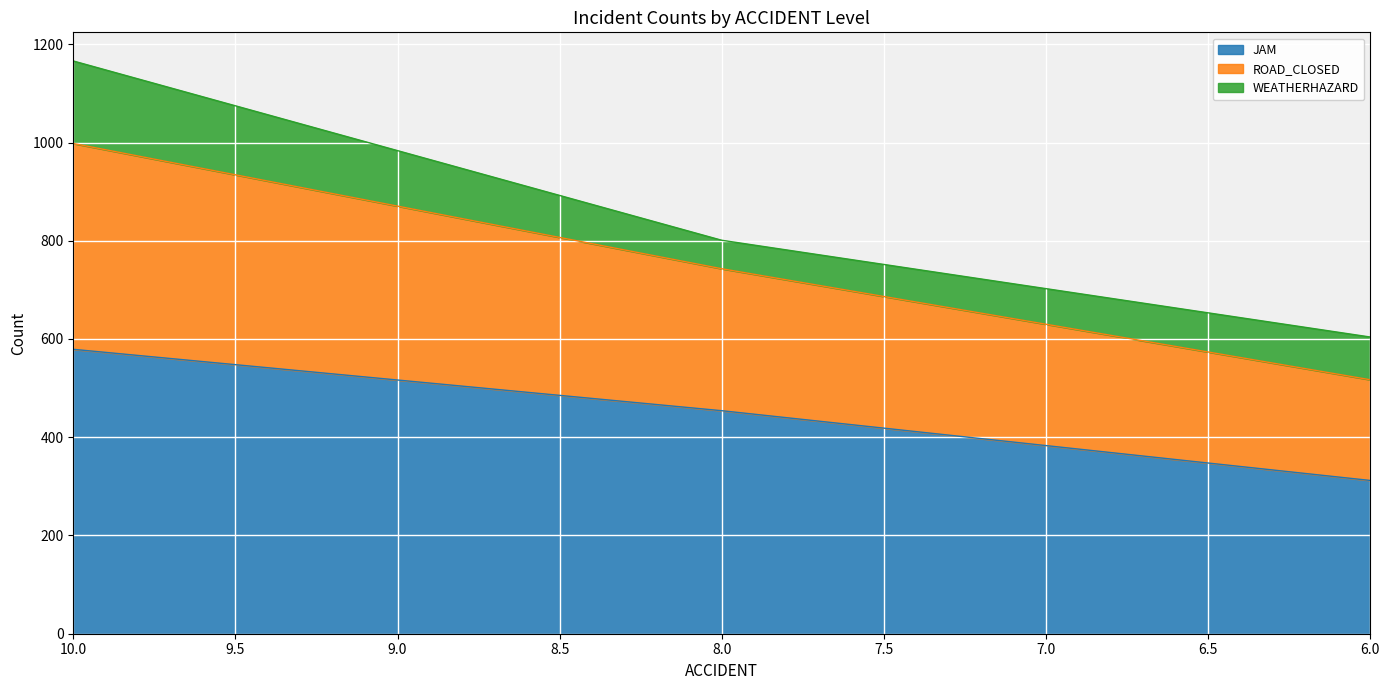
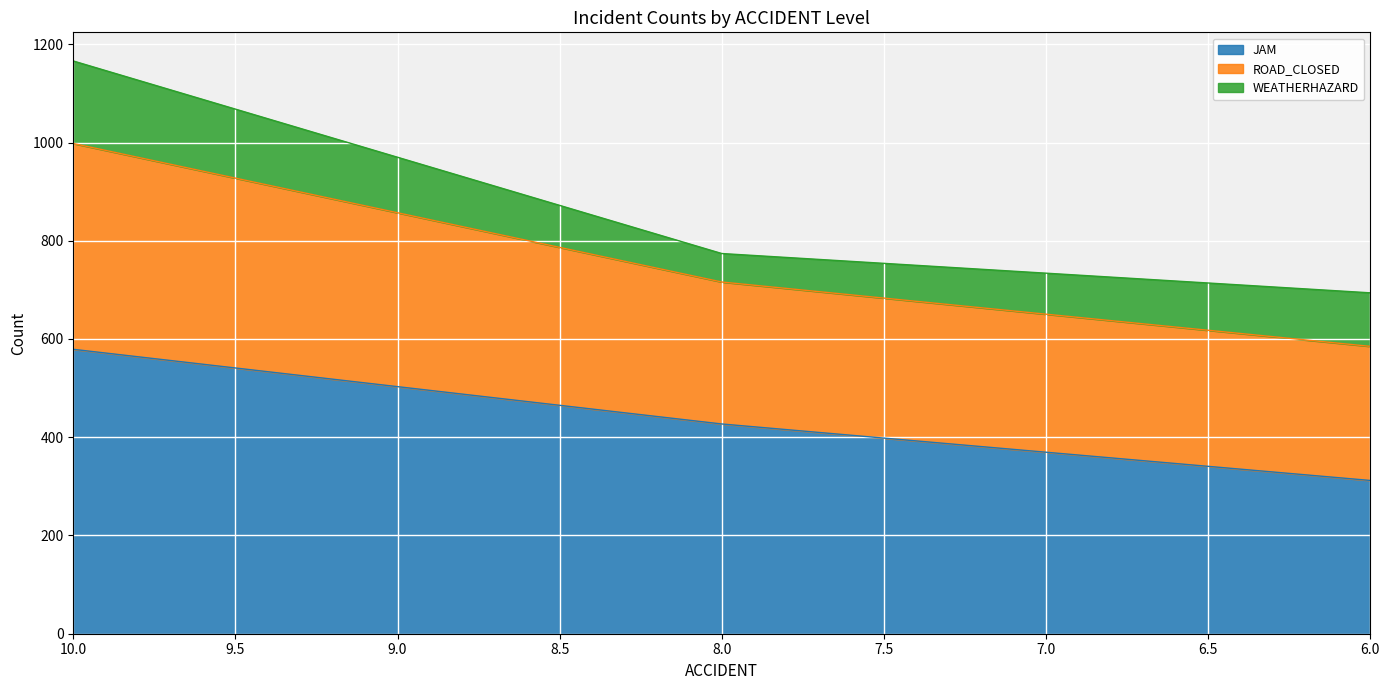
JAM, 8.0: 450 -> 430
ROAD_CLOSED, 6.0: 210 -> 270
WEATHERHAZARD, 6.0: 90 -> 110
